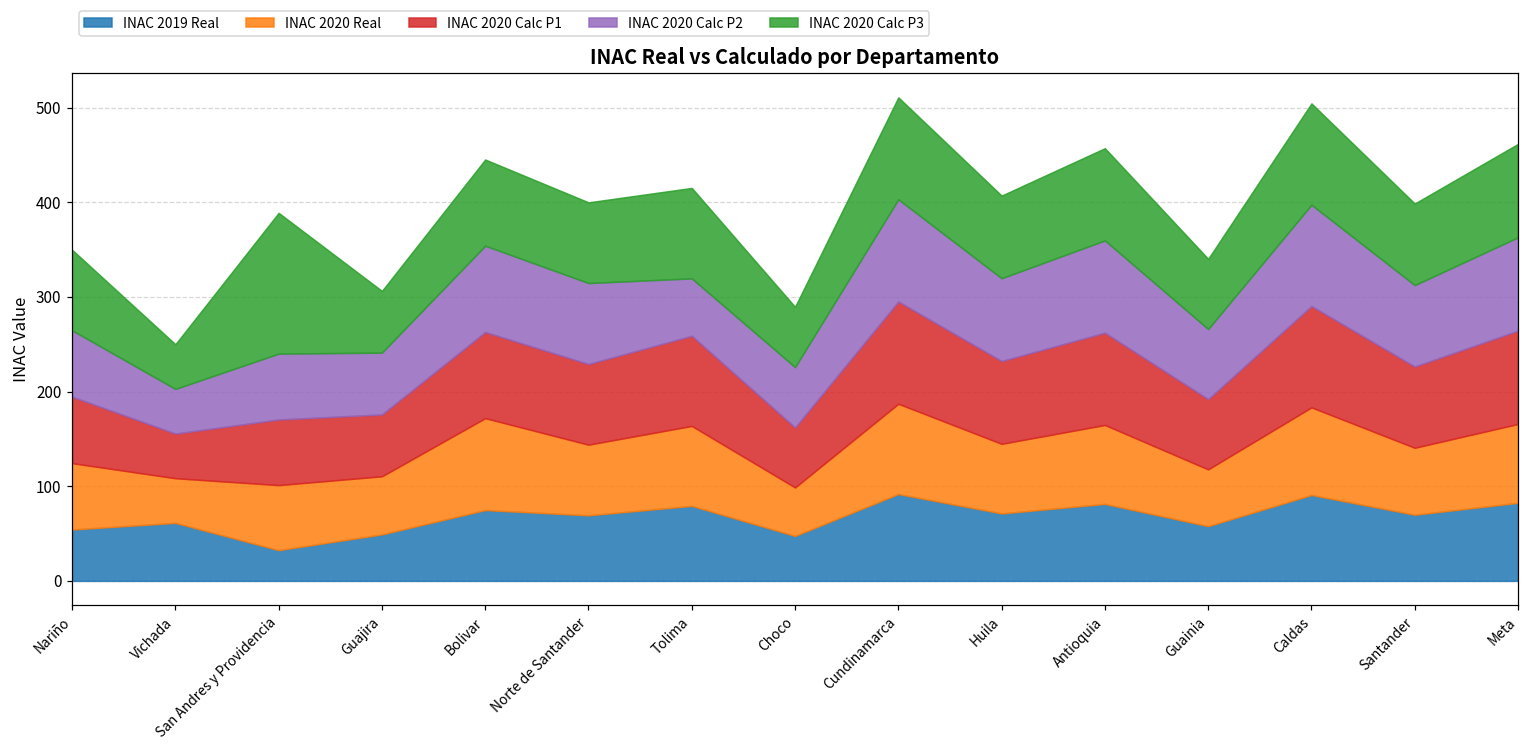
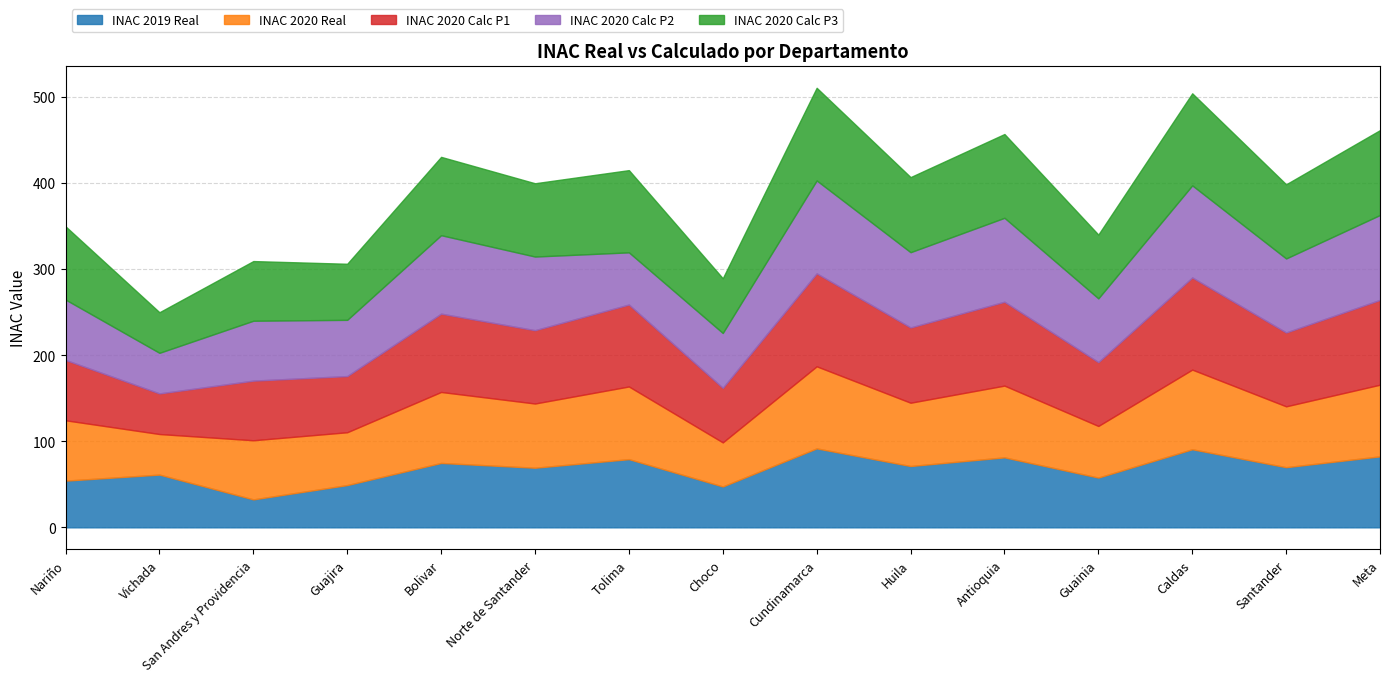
INAC 2020 Calc P3, San Andres y Providencia: 150 -> 70
INAC 2020 Real, Bolivar: 100 -> 80
